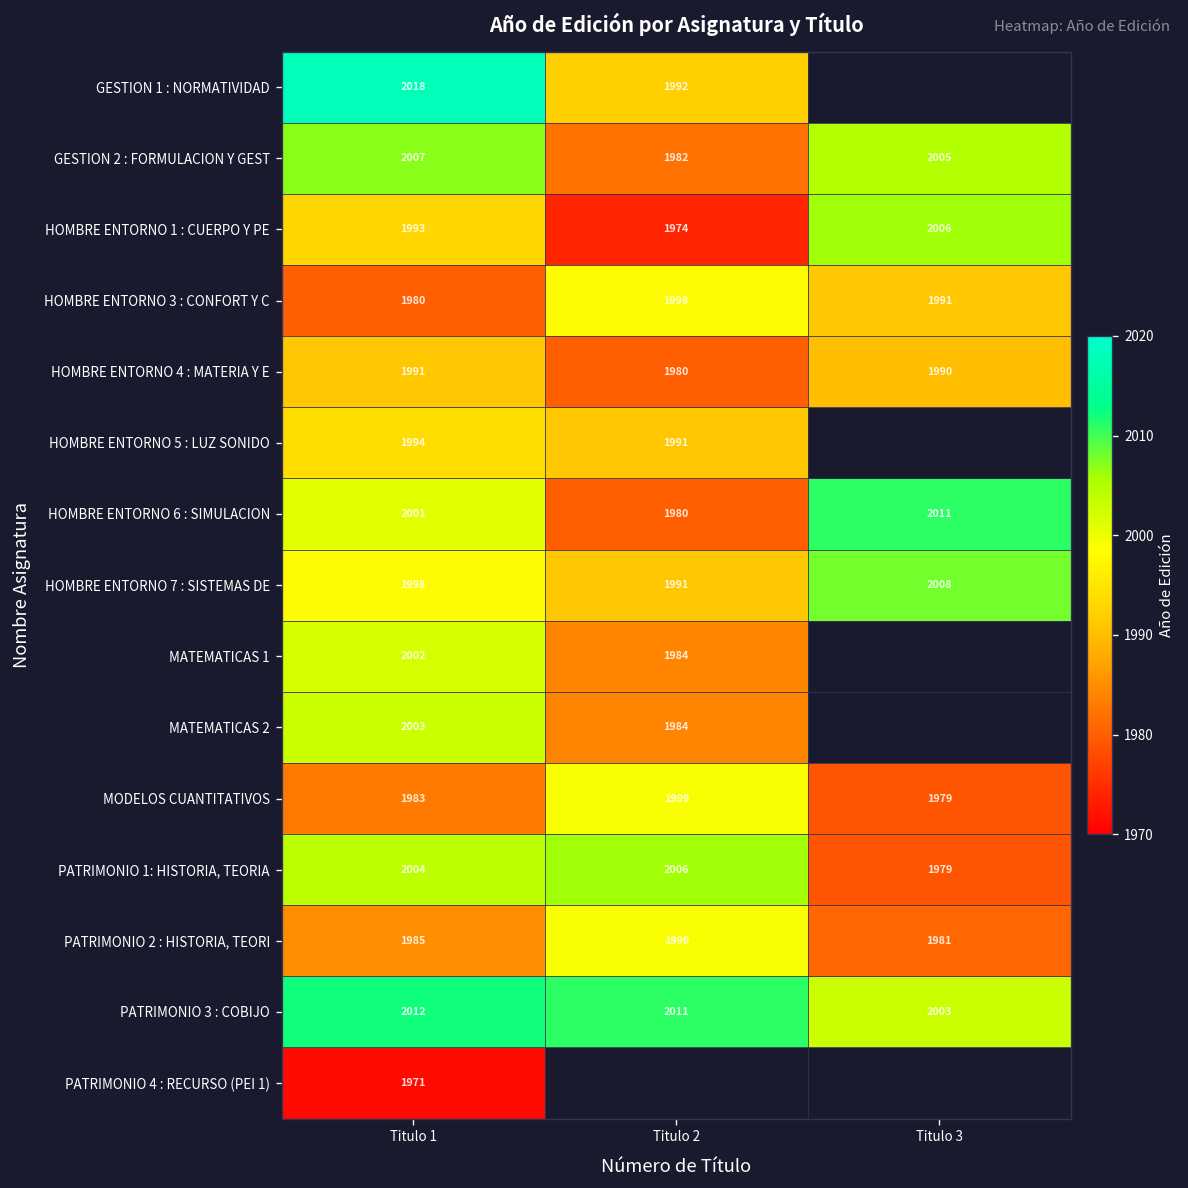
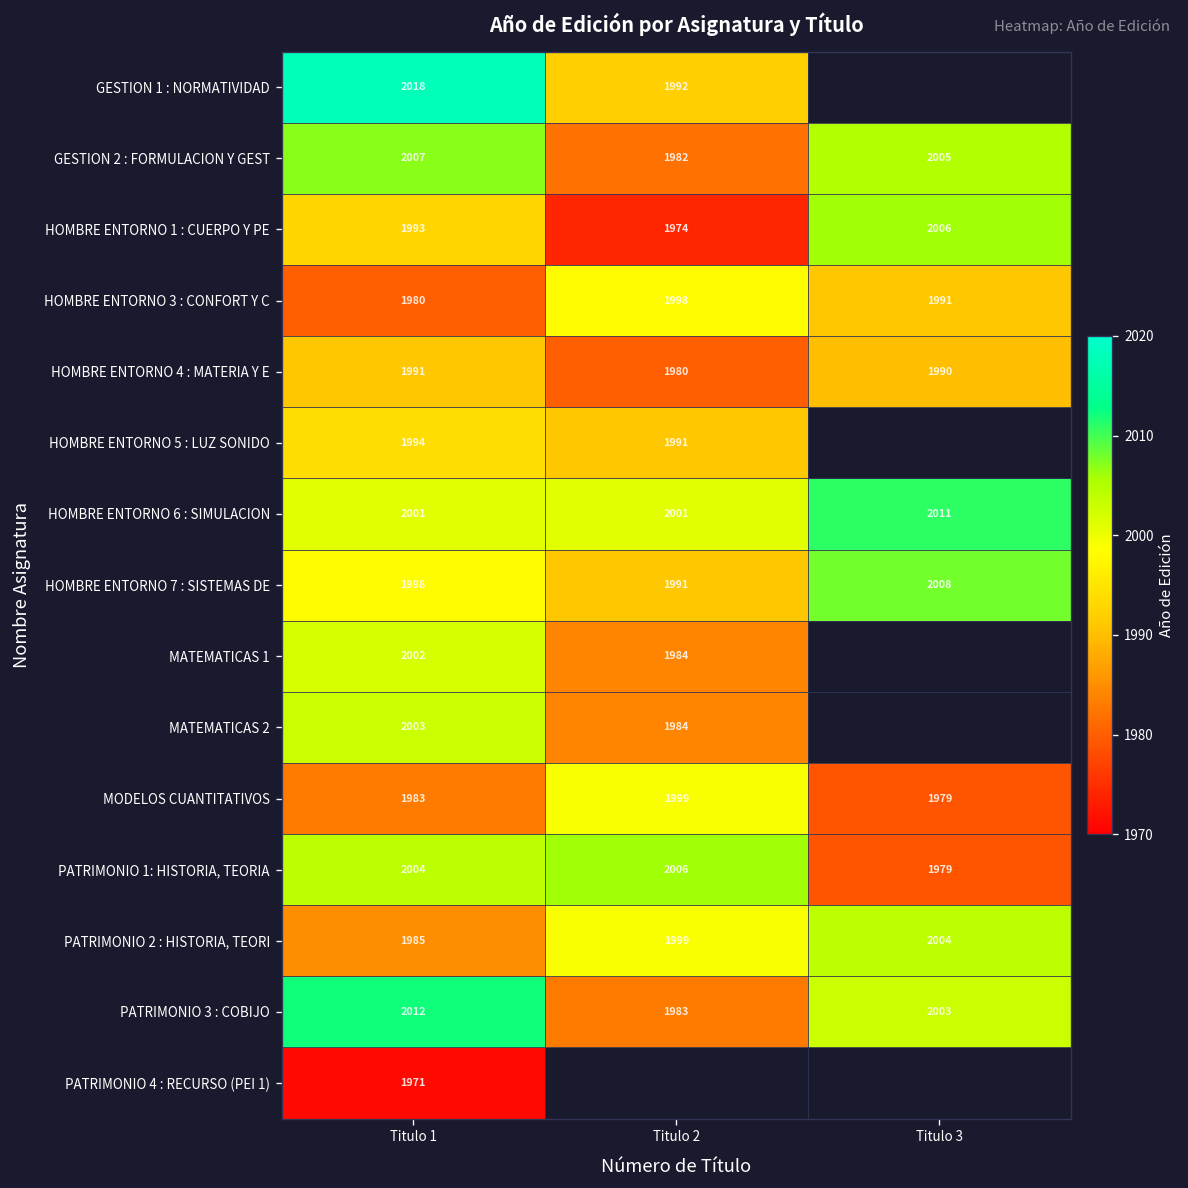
HOMBRE ENTORNO 6 : SIMULACION, Titulo 2: 1980 -> 2001
PATRIMONIO 2 : HISTORIA, TEORI, Titulo 3: 1981 -> 2004
PATRIMONIO 3 : COBIJO, Titulo 2: 2011 -> 1983
